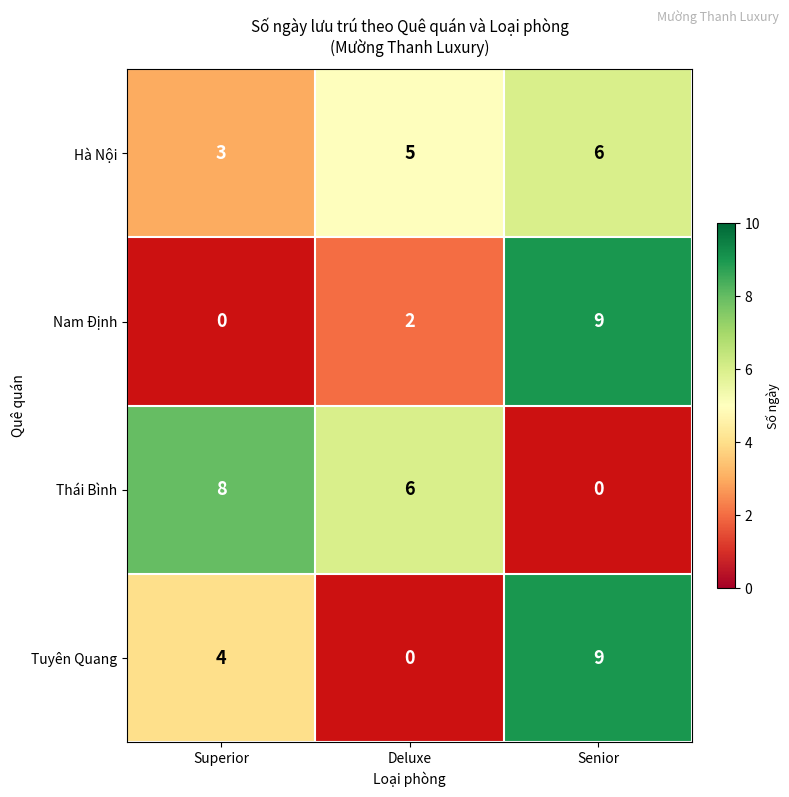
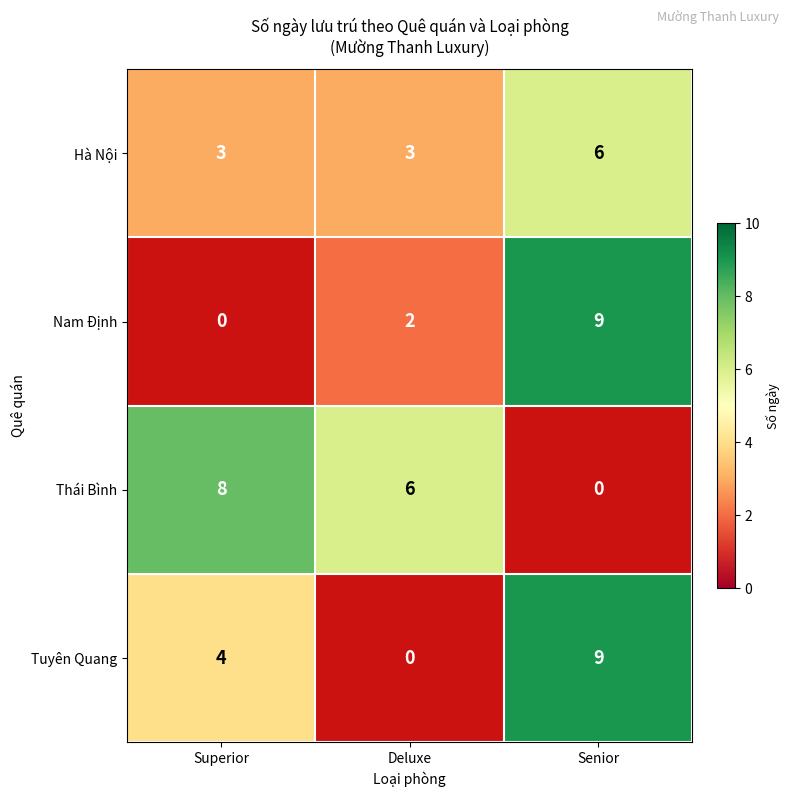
Hà Nội, Deluxe: 5 -> 3
